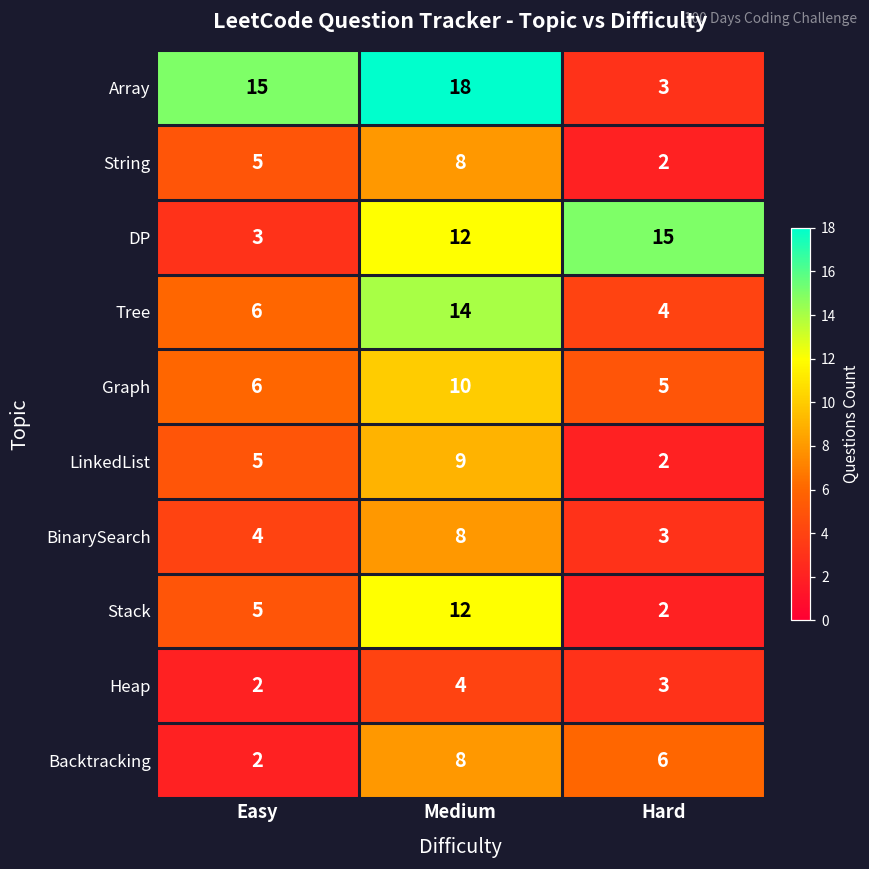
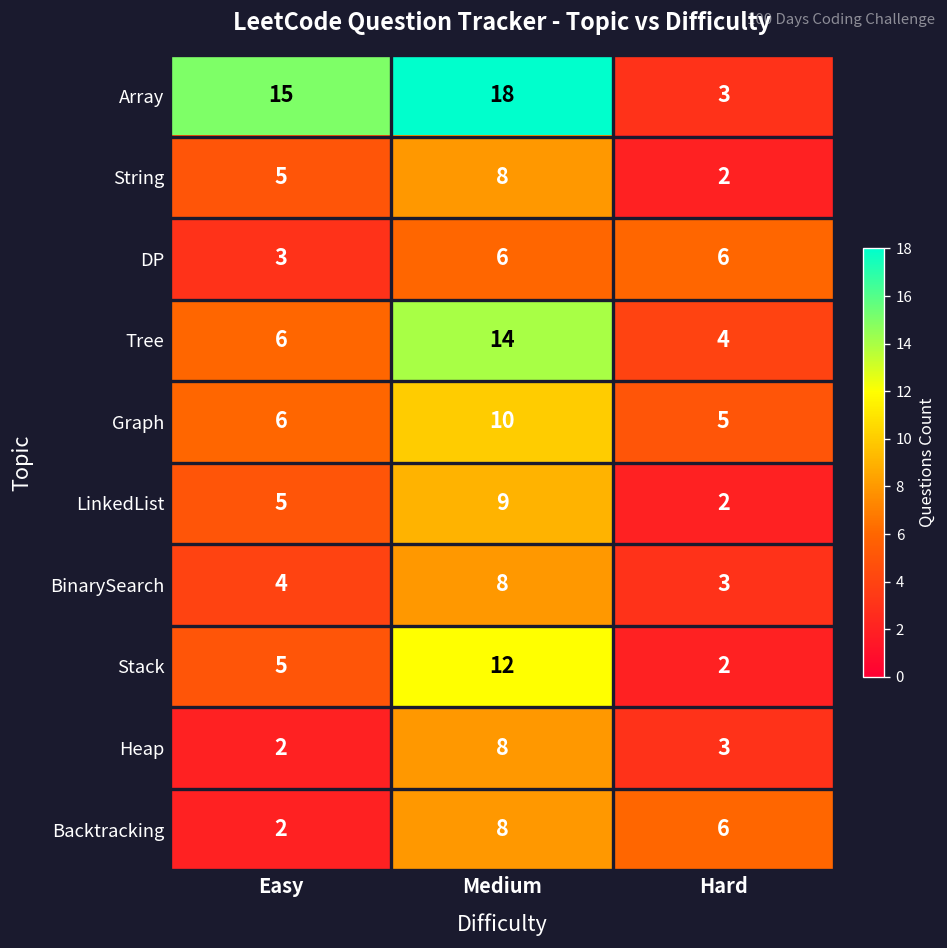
DP, Medium: 12 -> 6
DP, Hard: 15 -> 6
Heap, Medium: 4 -> 8
